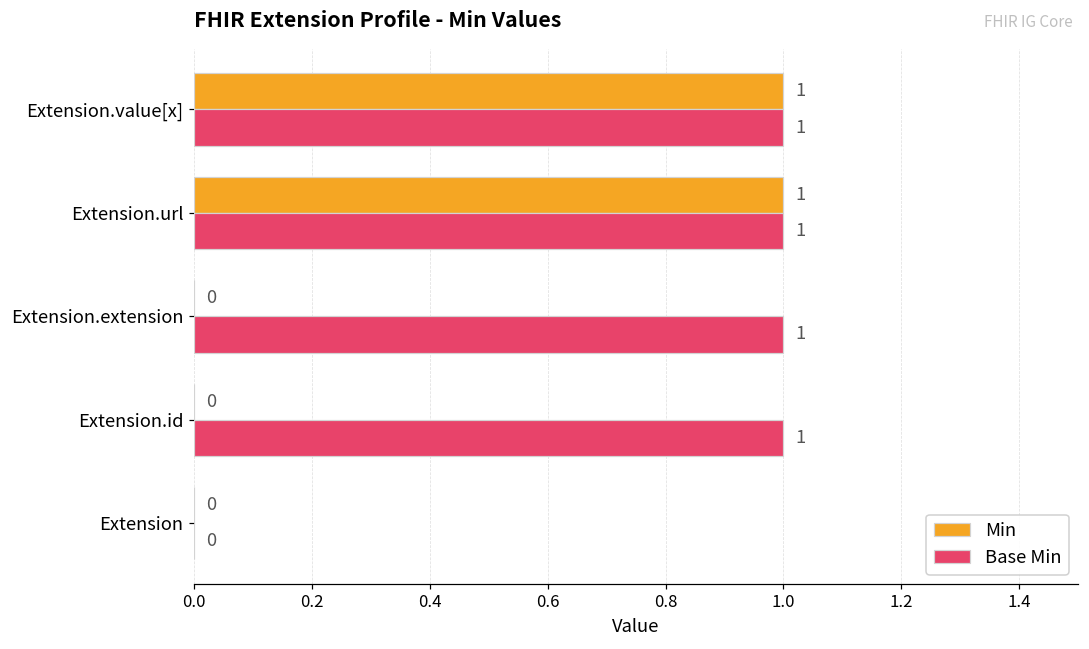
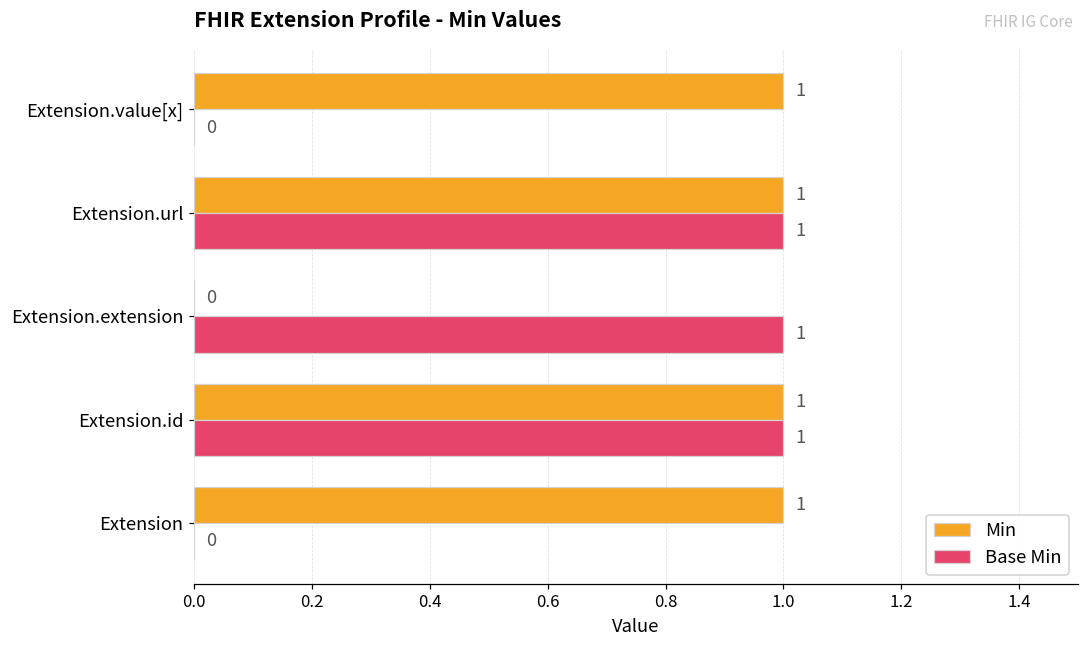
Base Min, Extension.value[x]: 1 -> 0
Min, Extension.id: 0 -> 1
Min, Extension: 0 -> 1
